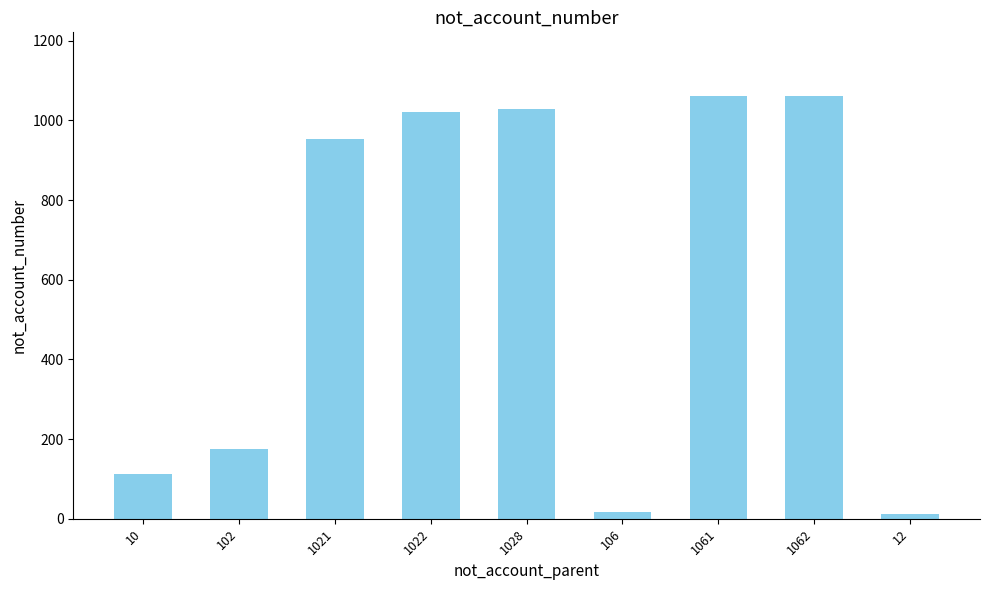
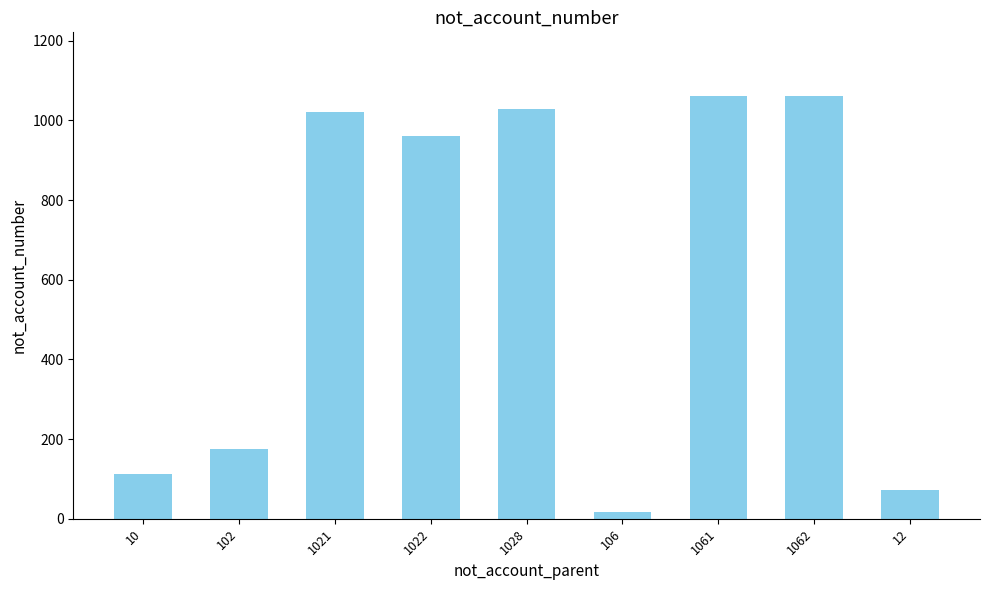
1021: 950 -> 1020
1022: 1020 -> 960
12: 10 -> 70
